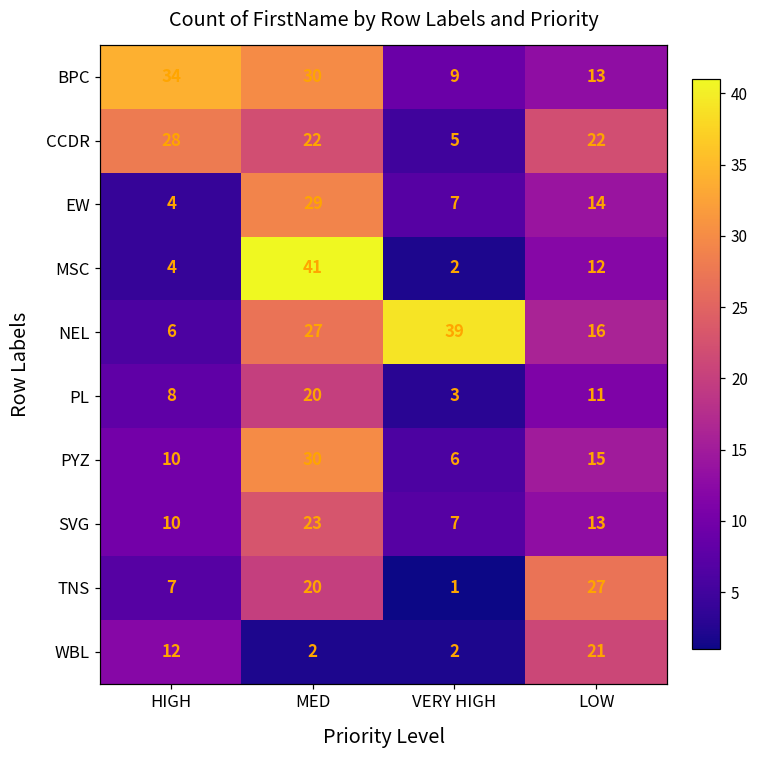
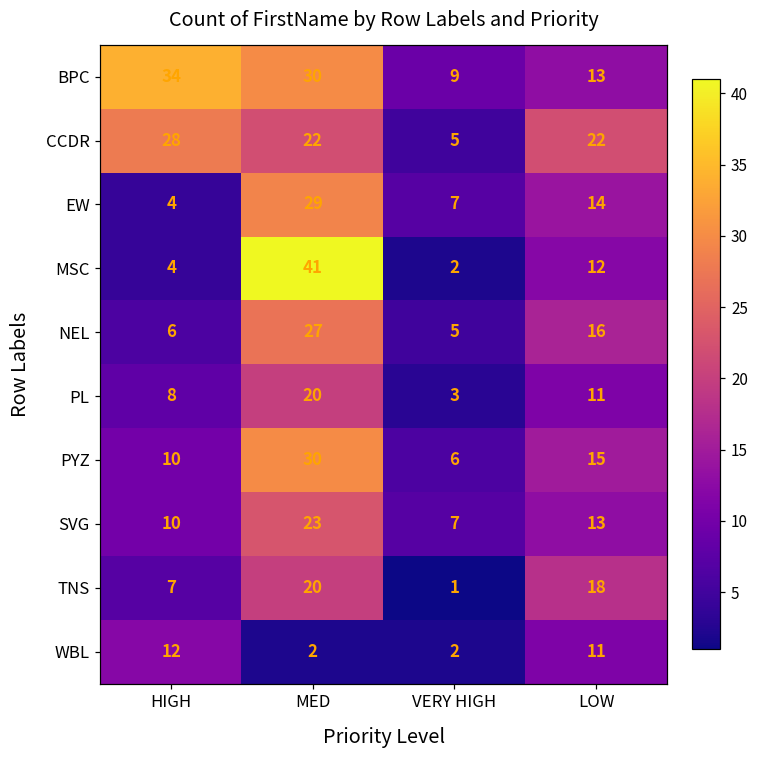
NEL, VERY HIGH: 39 -> 5
TNS, LOW: 27 -> 18
WBL, LOW: 21 -> 11
